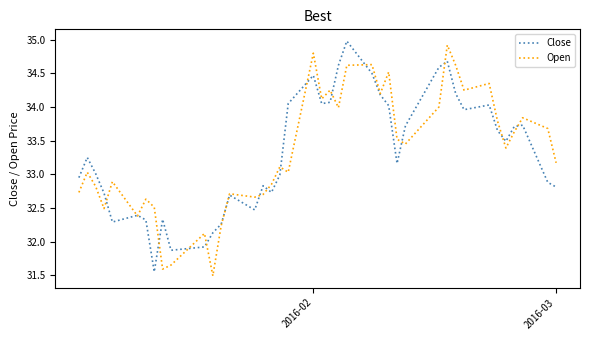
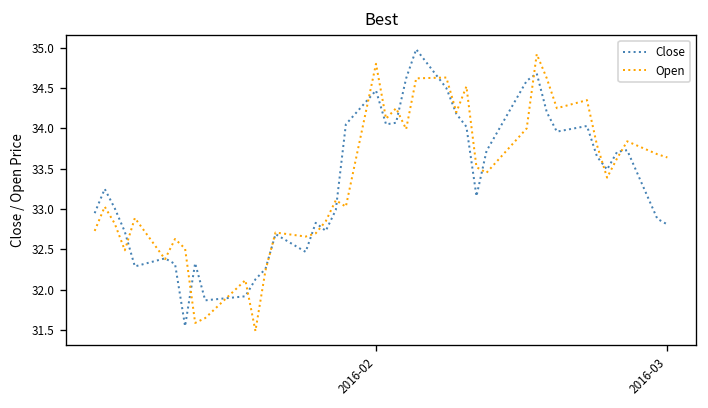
Open, 2016-03: 33.2 -> 33.6
